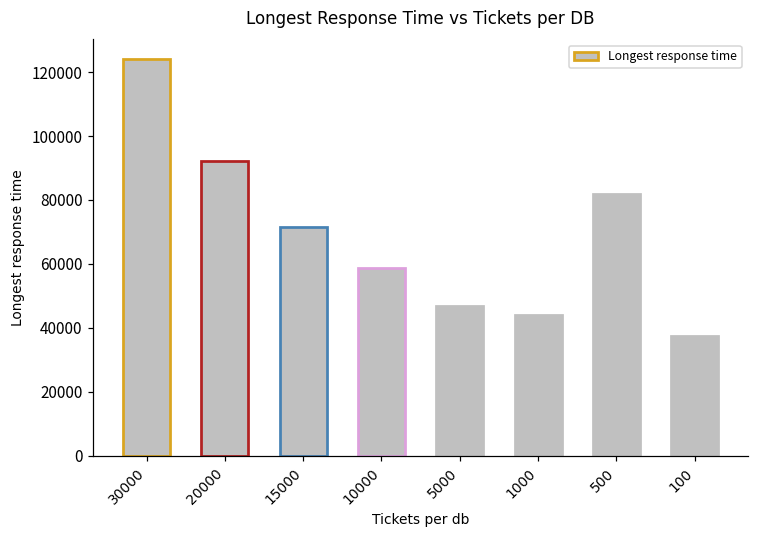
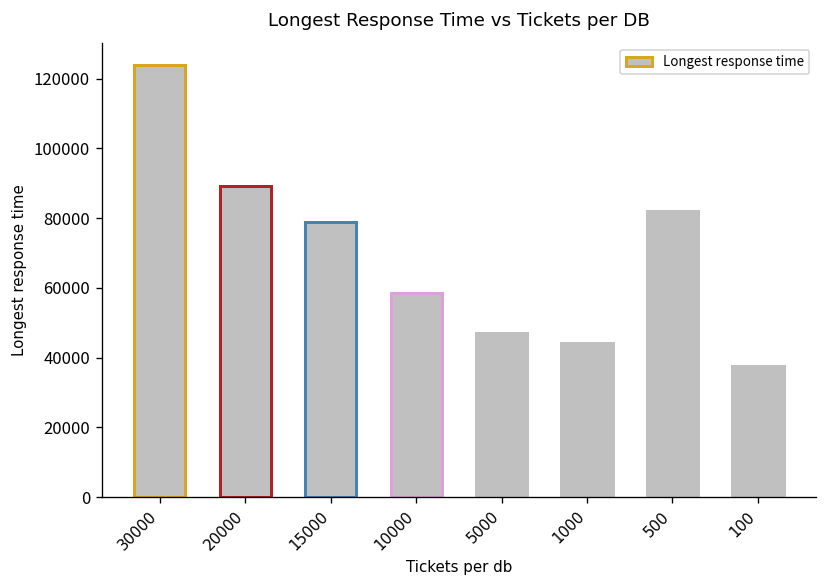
20000: 92000 -> 89000
15000: 72000 -> 79000
